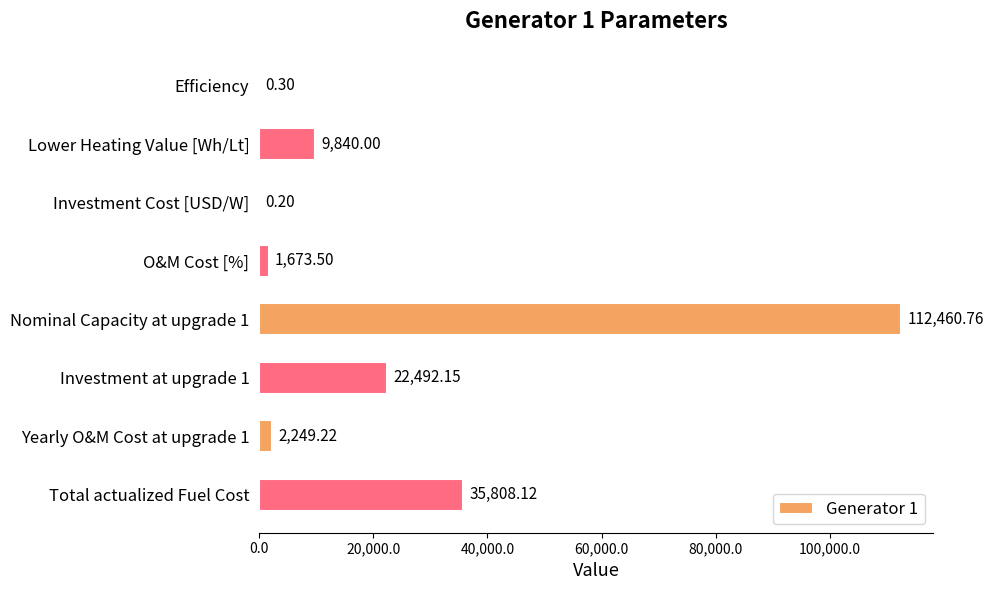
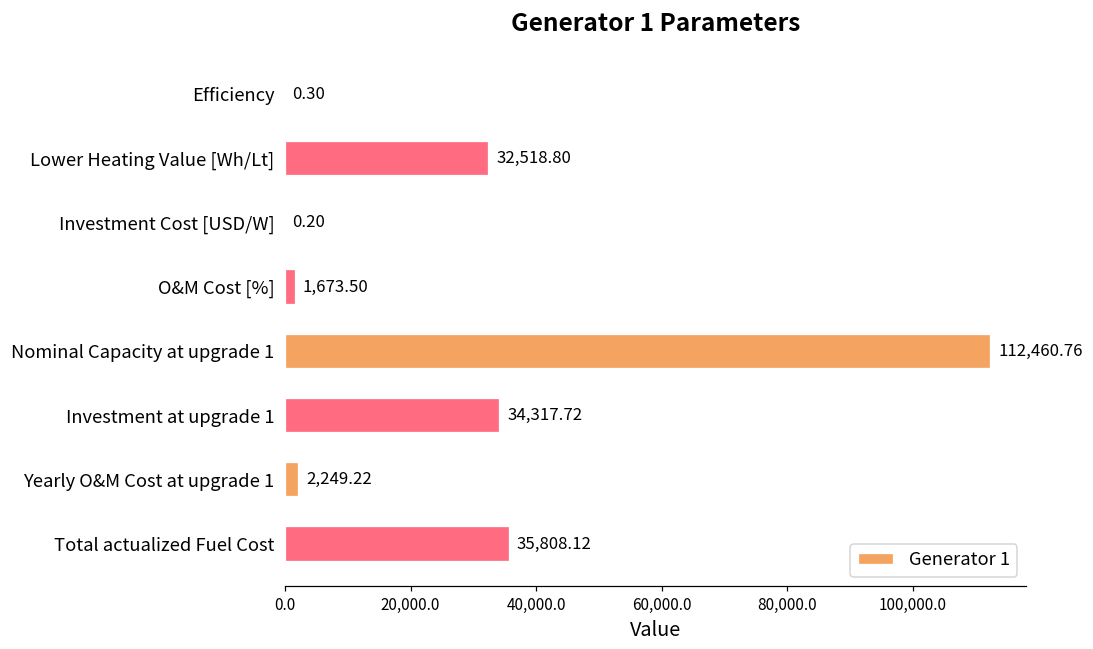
Lower Heating Value [Wh/Lt]: 9,840.00 -> 32,518.80
Investment at upgrade 1: 22,492.15 -> 34,317.72
